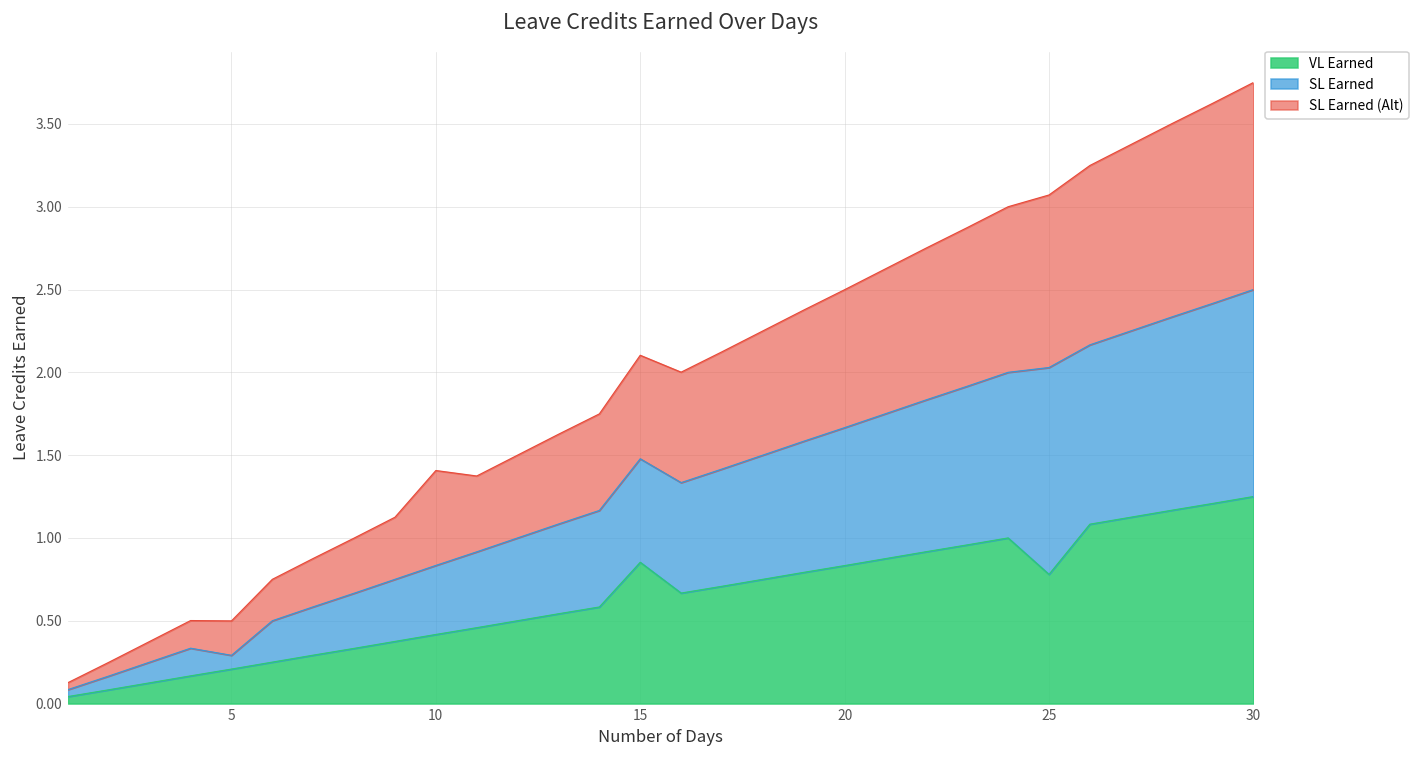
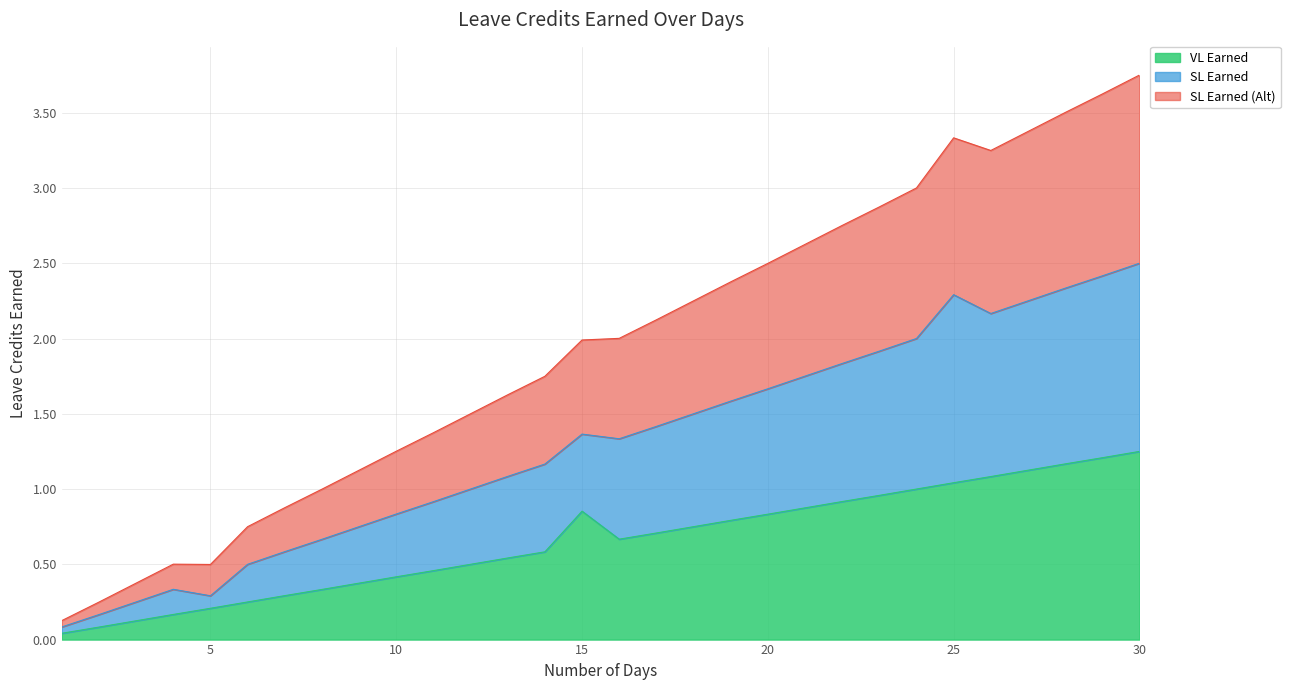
SL Earned (Alt), 10: 0.57 -> 0.42
SL Earned, 15: 0.63 -> 0.51
VL Earned, 25: 0.78 -> 1.04
